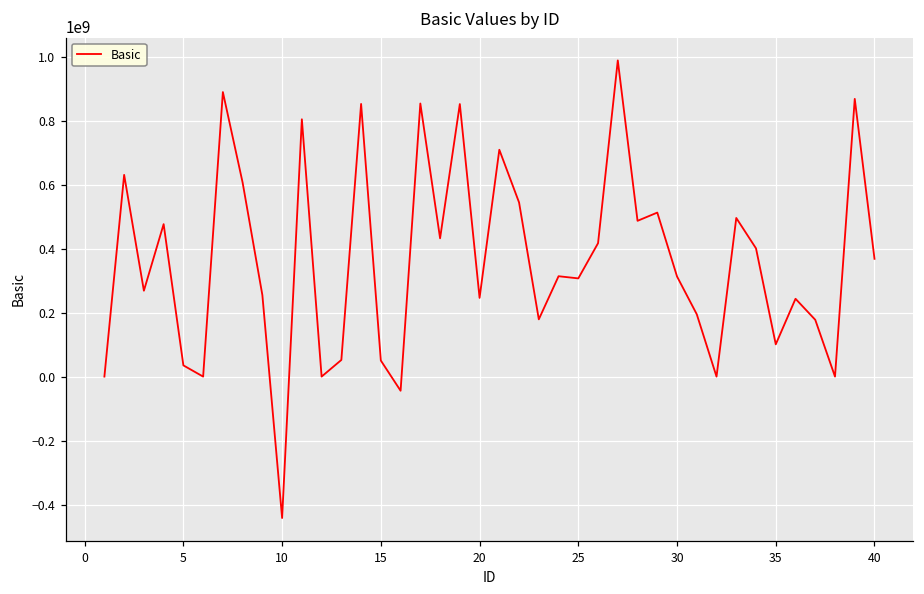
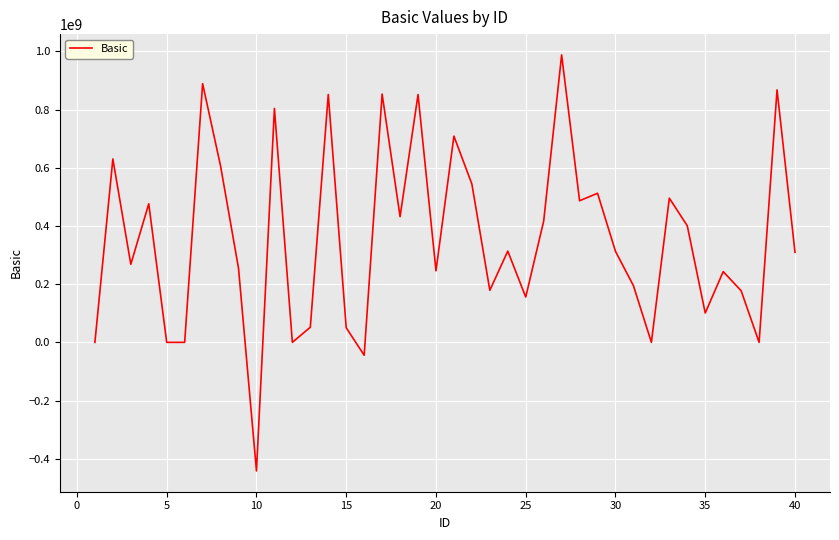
5: 40000000 -> 0
25: 310000000 -> 160000000
40: 370000000 -> 310000000
